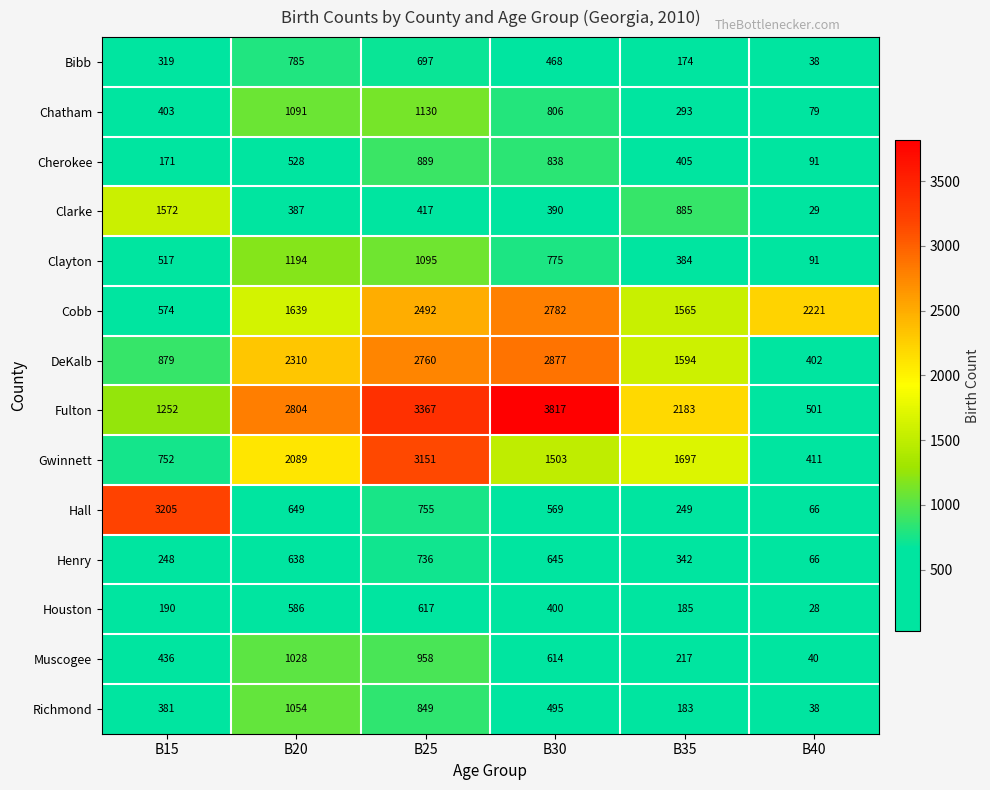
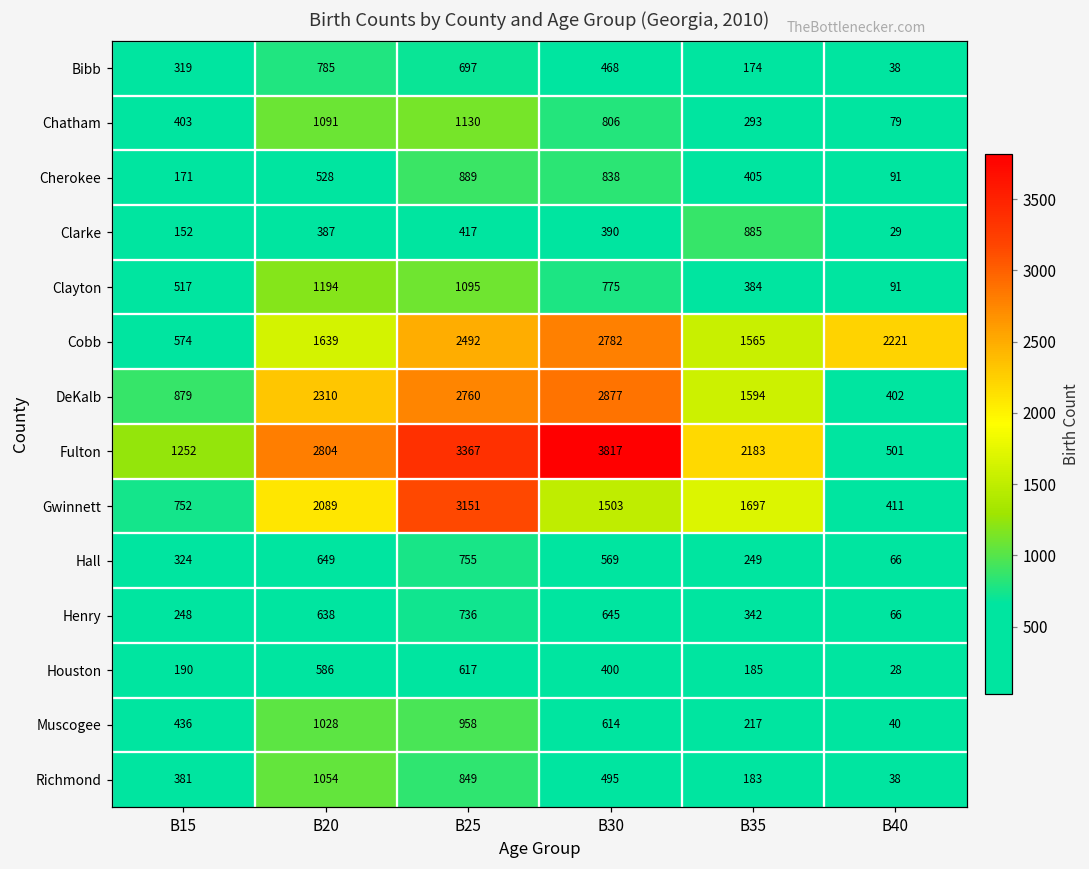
Clarke, B15: 1572 -> 152
Hall, B15: 3205 -> 324
